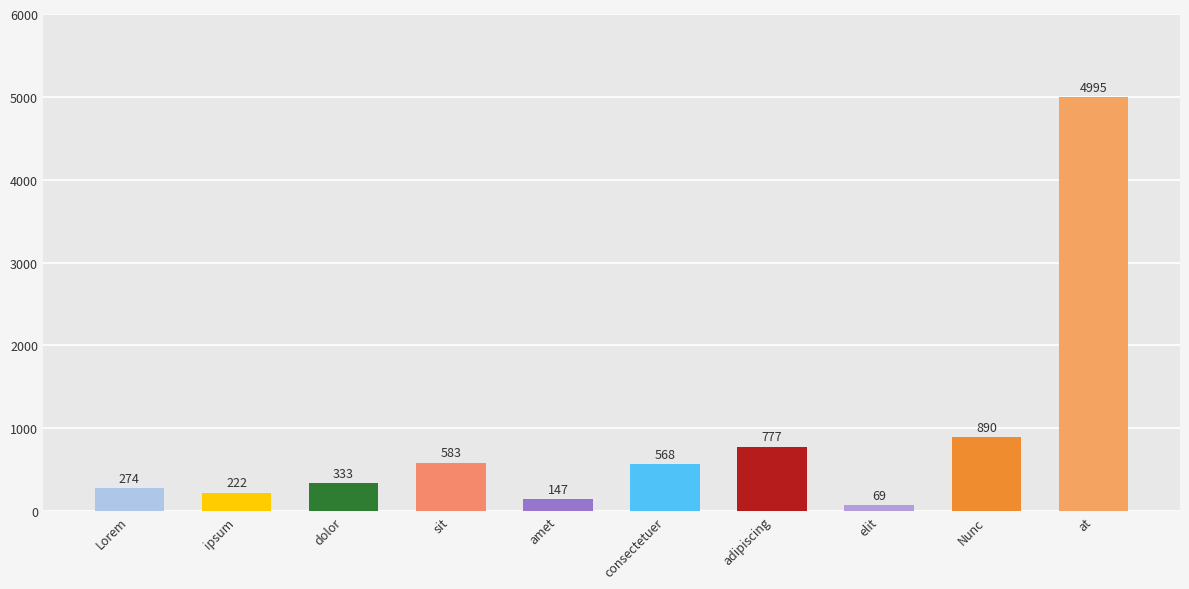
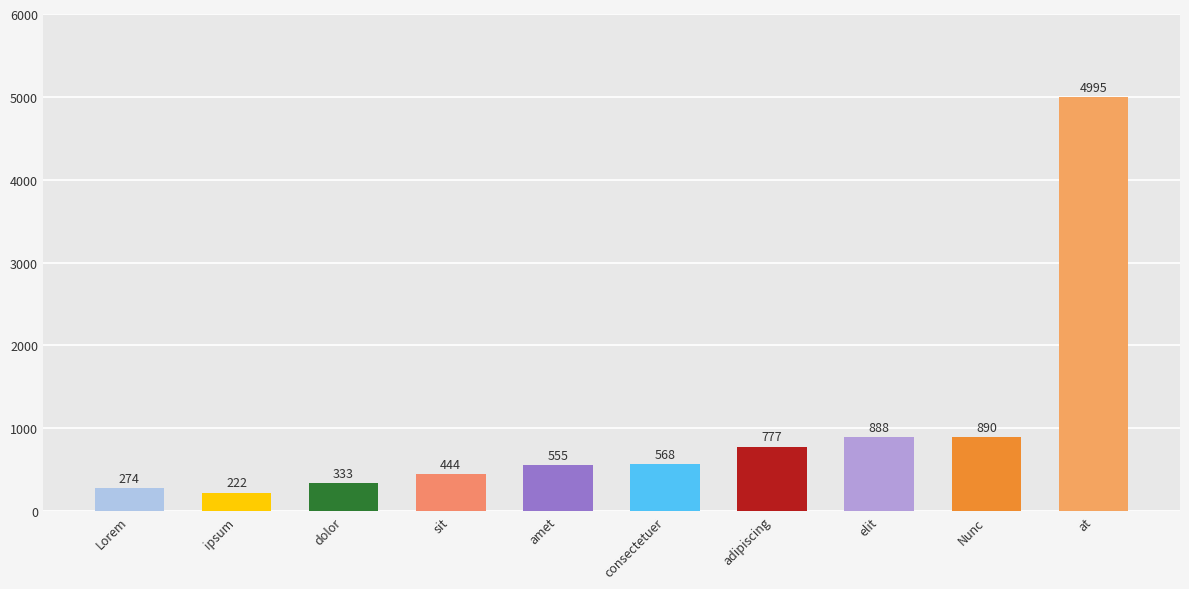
sit: 583 -> 444
amet: 147 -> 555
elit: 69 -> 888
